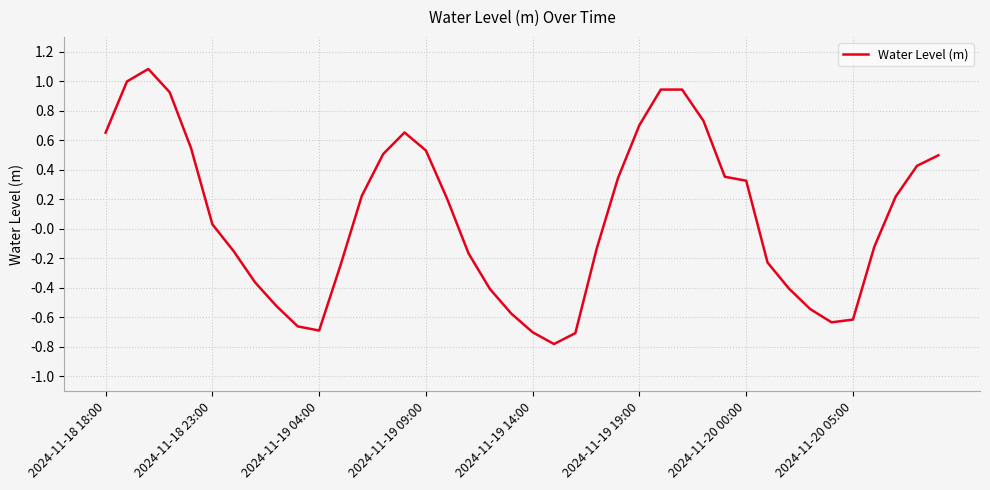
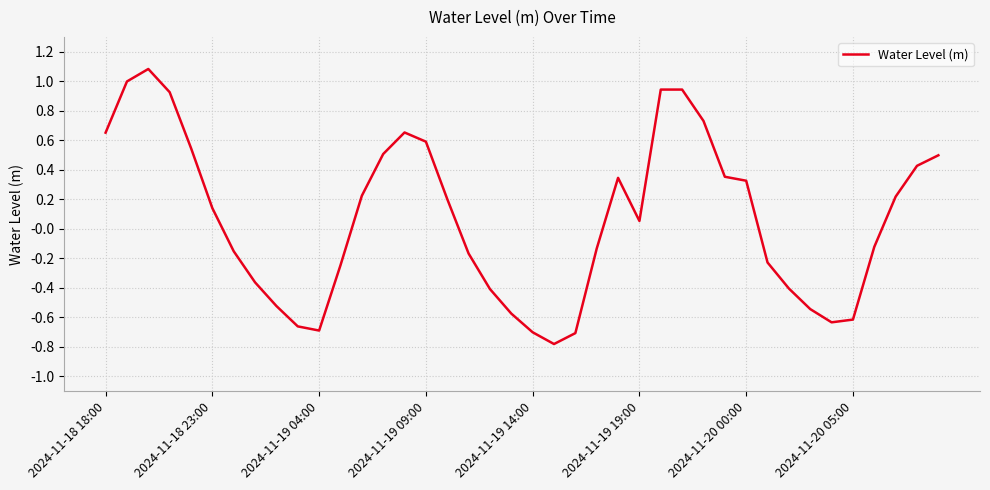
2024-11-18 23:00: 0.03 -> 0.14
2024-11-19 09:00: 0.53 -> 0.59
2024-11-19 19:00: 0.70 -> 0.05
